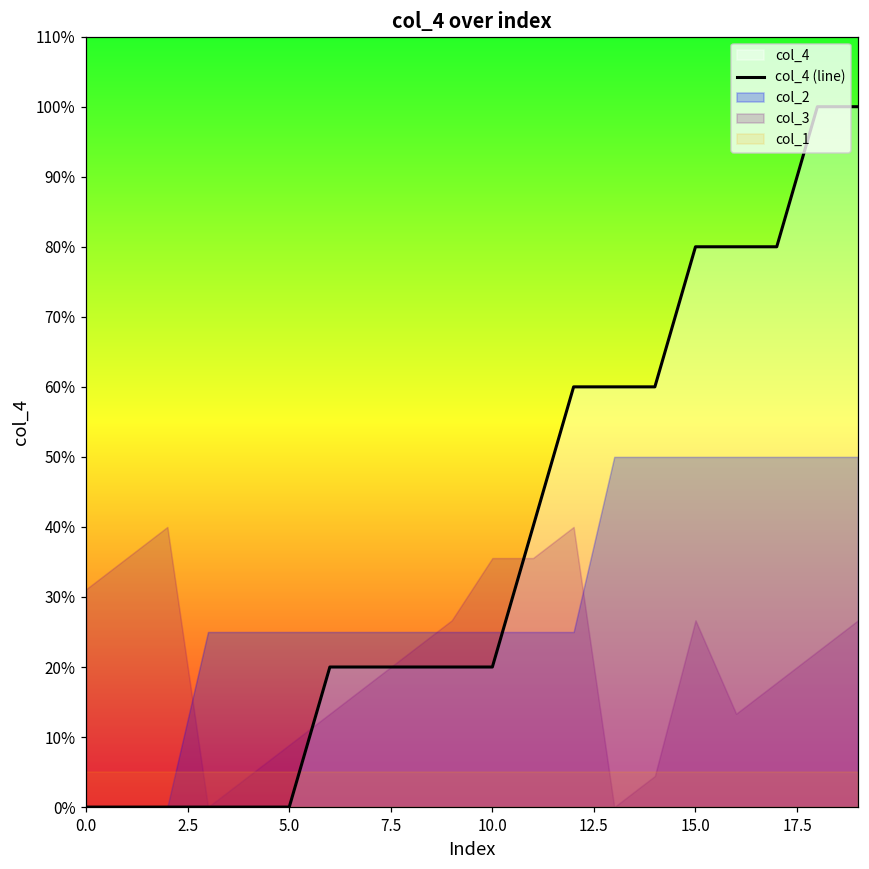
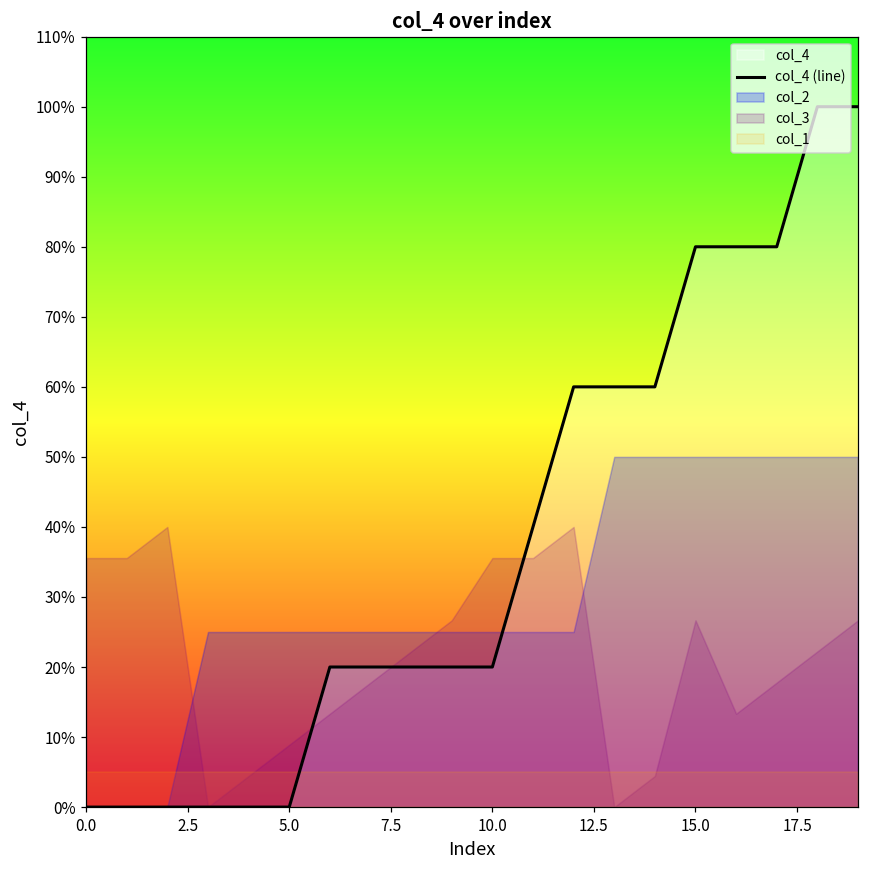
col_3, 0.0: 31% -> 36%
